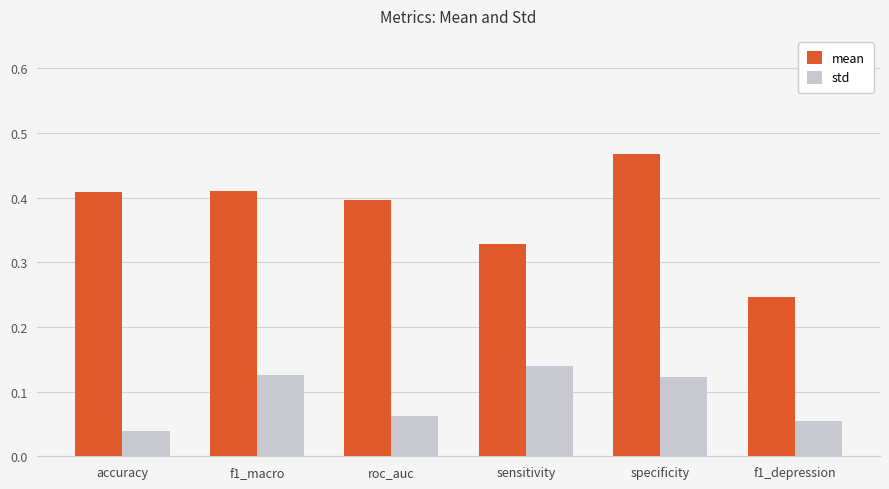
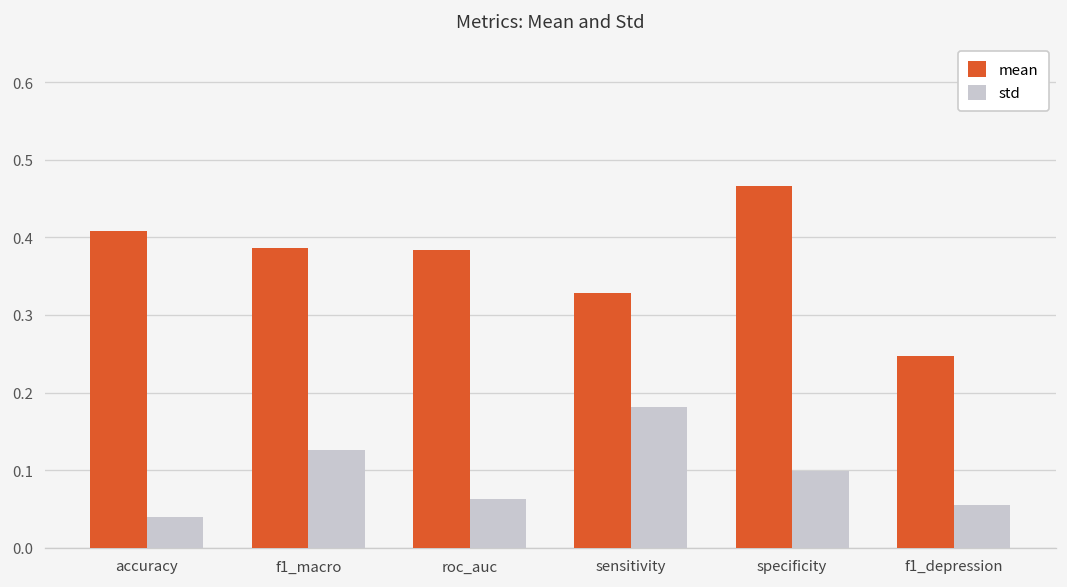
mean, f1_macro: 0.41 -> 0.39
mean, roc_auc: 0.40 -> 0.38
std, sensitivity: 0.14 -> 0.18
std, specificity: 0.12 -> 0.10
